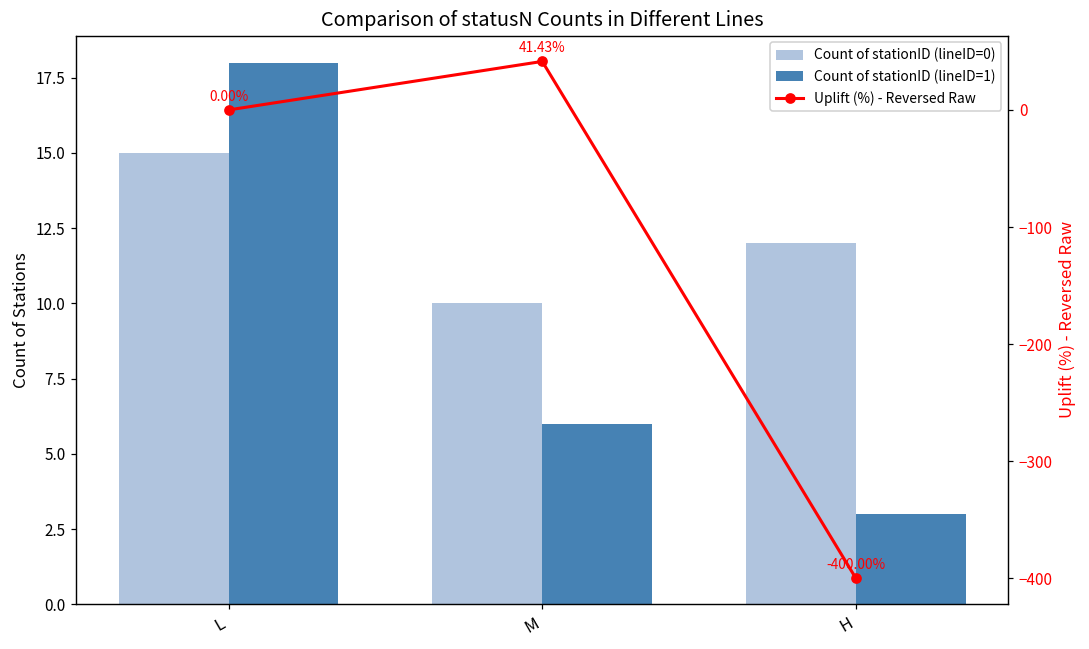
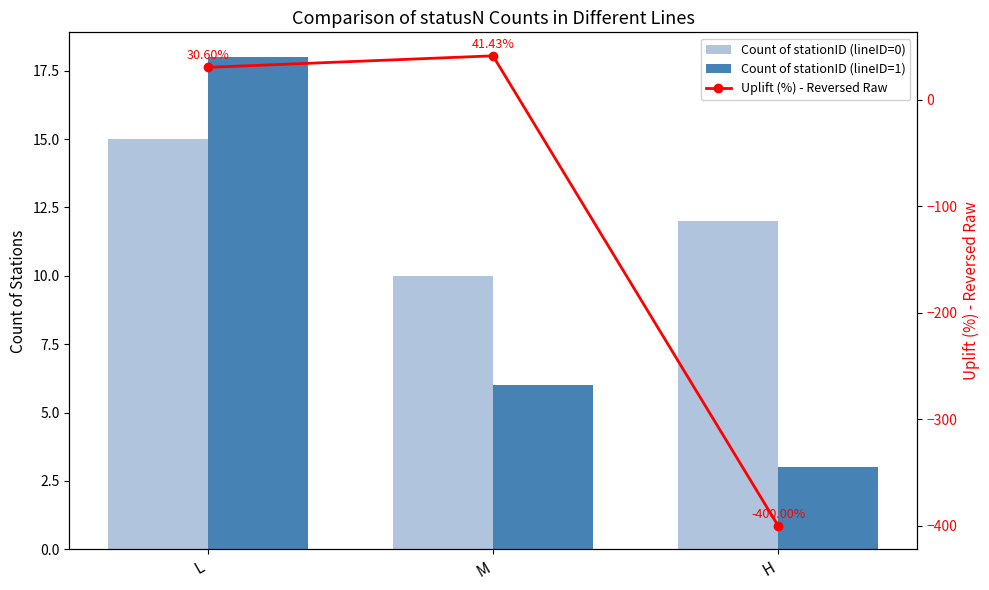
Uplift (%) - Reversed Raw, L: 0.00% -> 30.60%
